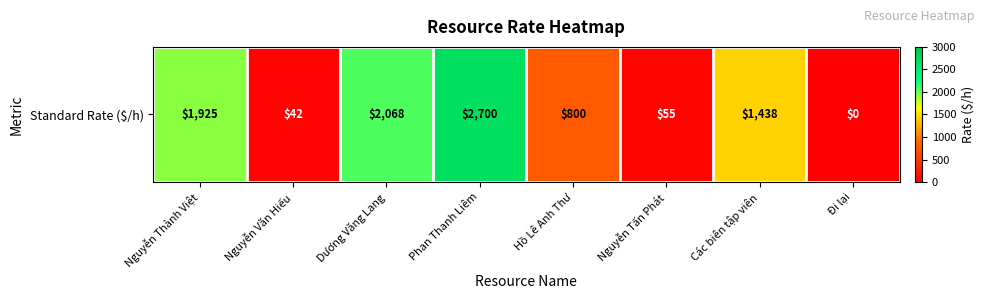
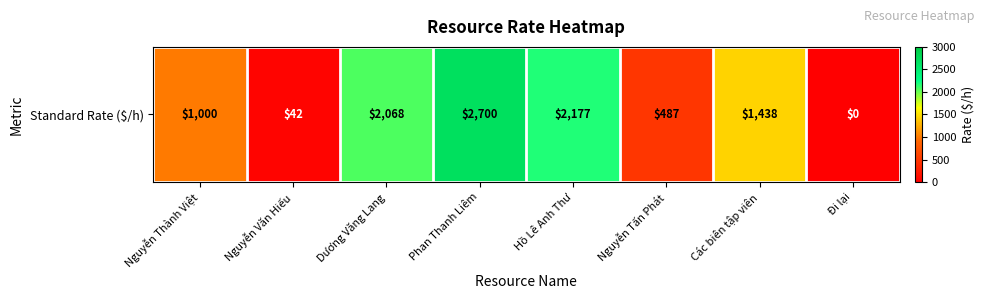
Standard Rate ($/h), Nguyễn Thành Việt: $1,925 -> $1,000
Standard Rate ($/h), Hồ Lê Anh Thư: $800 -> $2,177
Standard Rate ($/h), Nguyễn Tấn Phát: $55 -> $487
